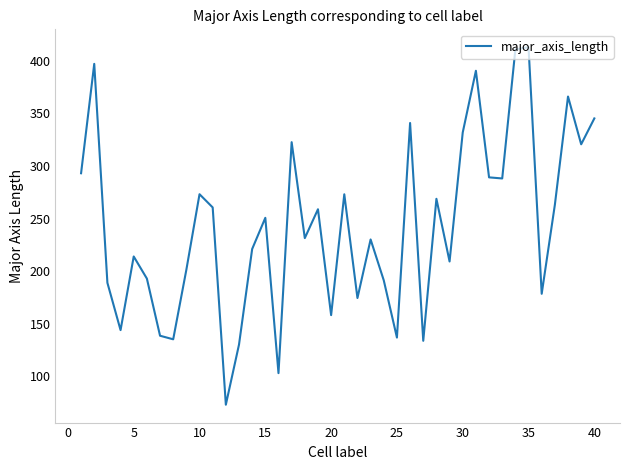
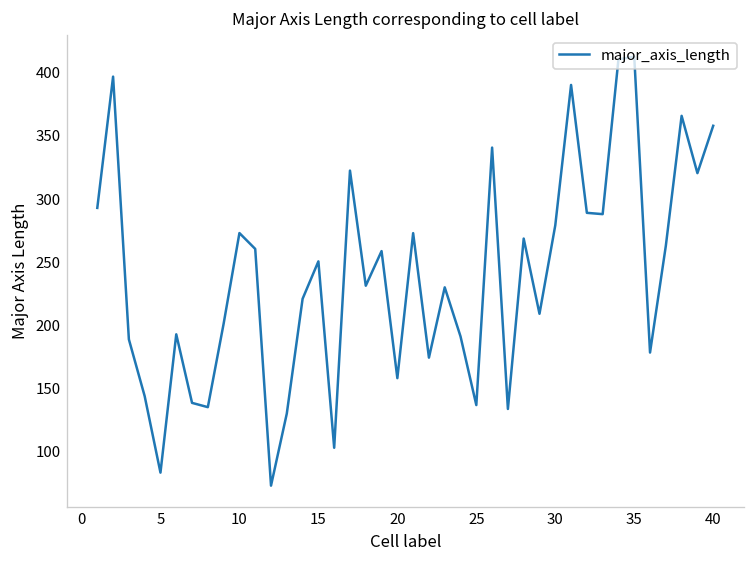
5: 214 -> 84
30: 332 -> 279
40: 345 -> 358
